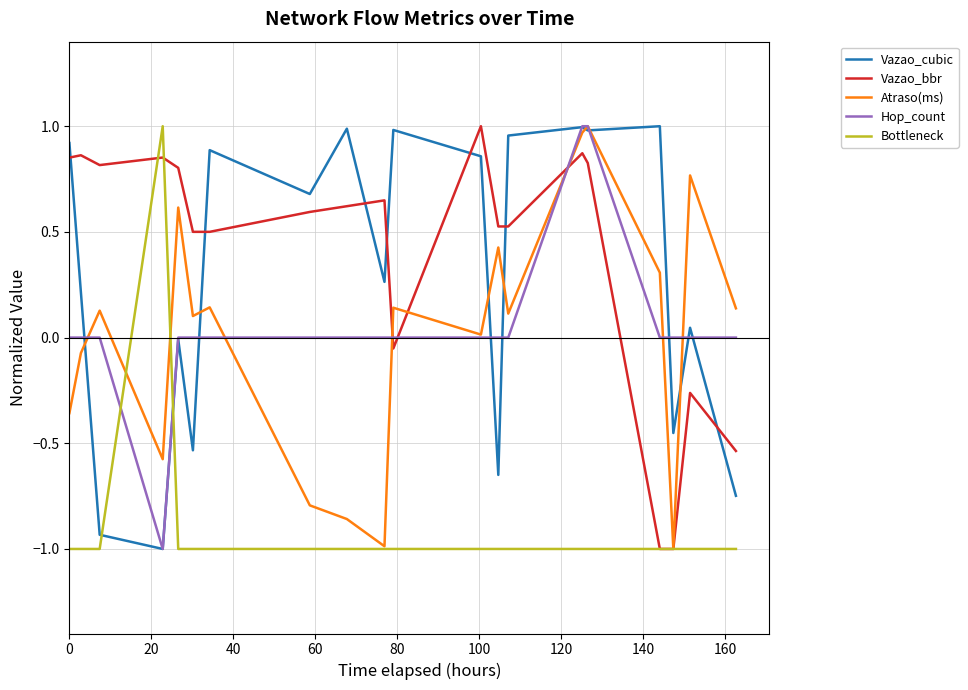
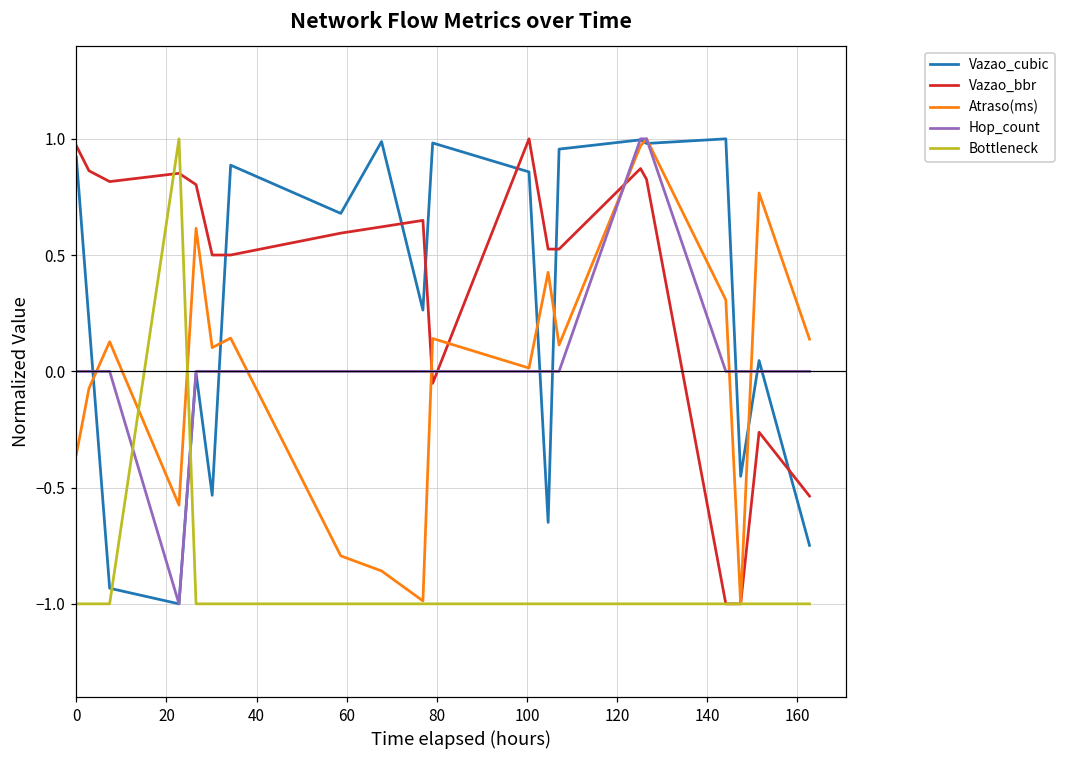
Vazao_bbr, 0: 0.85 -> 0.97
